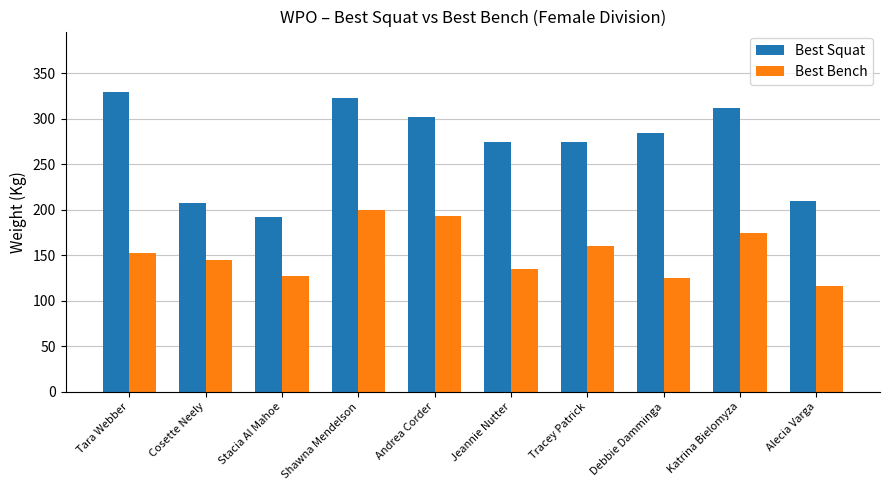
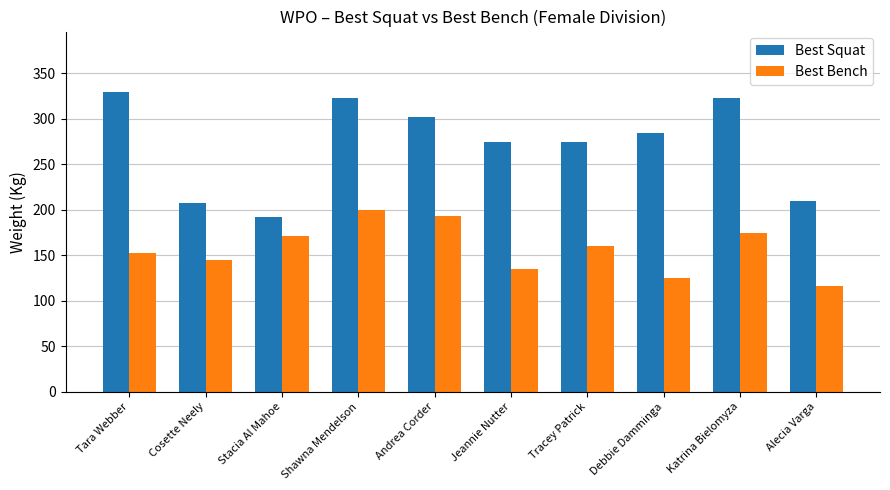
Best Bench, Stacia Al Mahoe: 130 -> 170
Best Squat, Katrina Bielomyza: 310 -> 320
